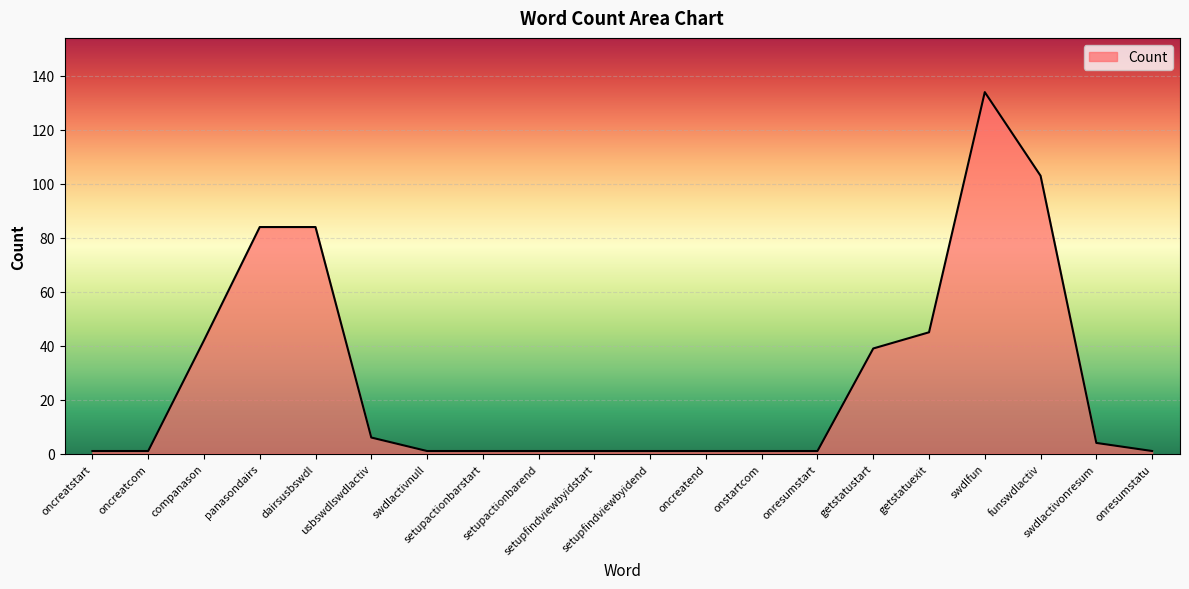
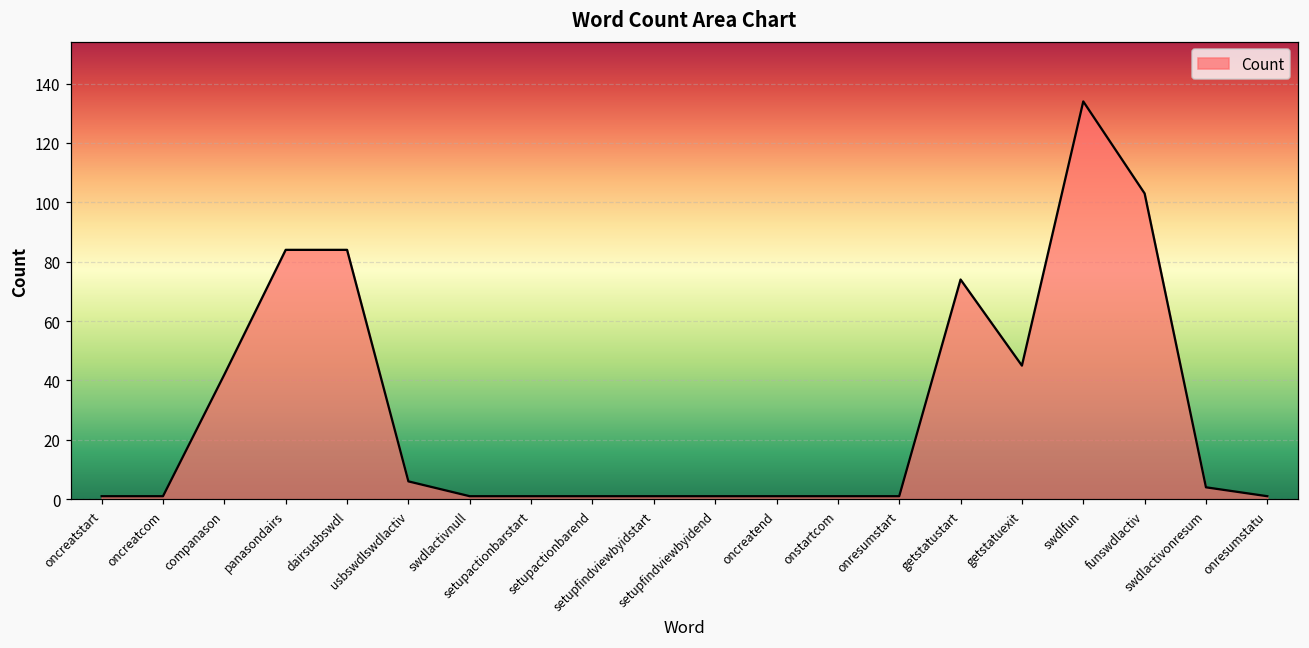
getstatustart: 39 -> 74
